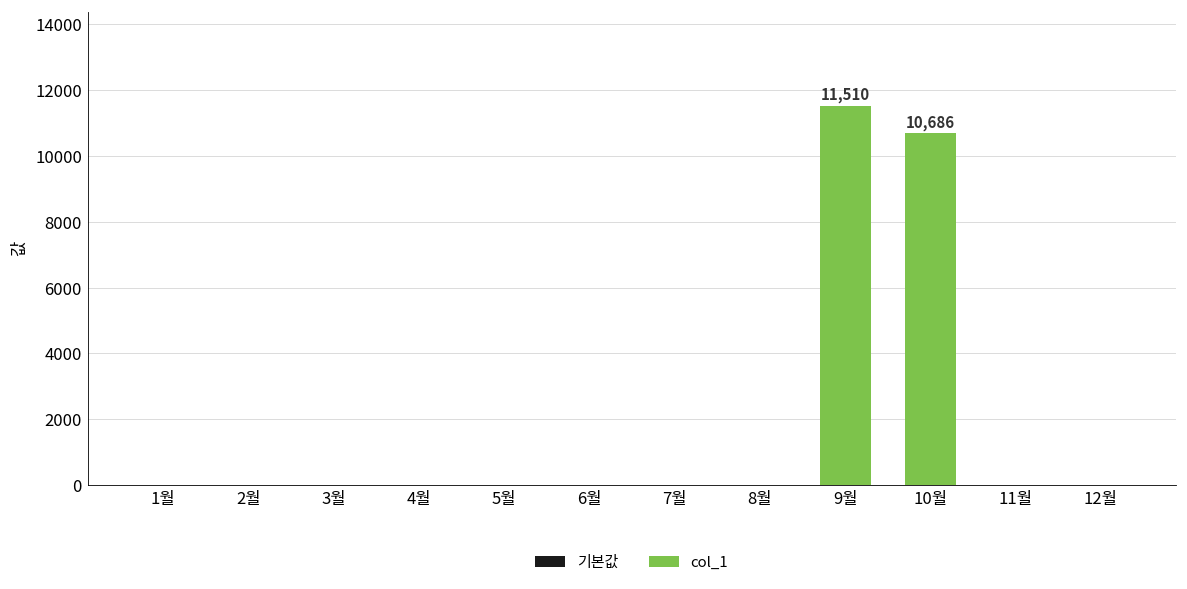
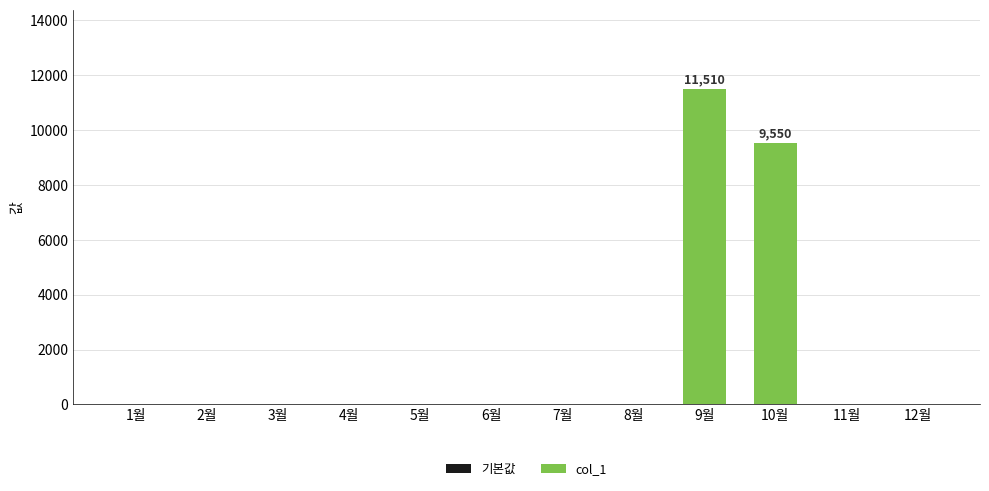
col_1, 10월: 10,686 -> 9,550
